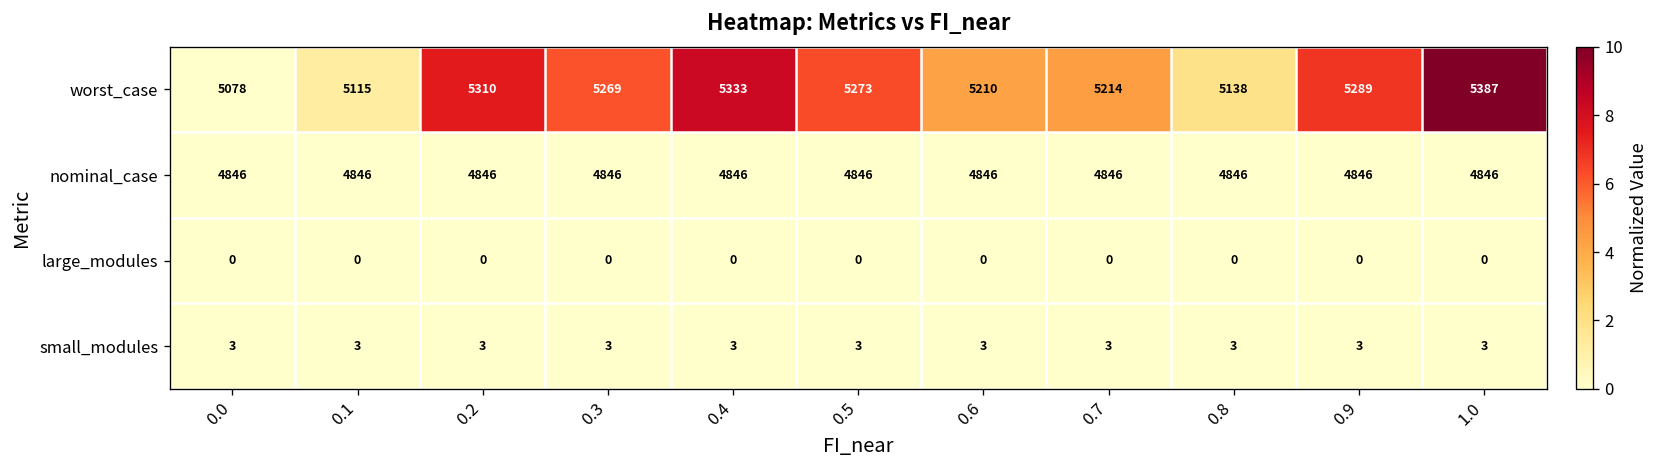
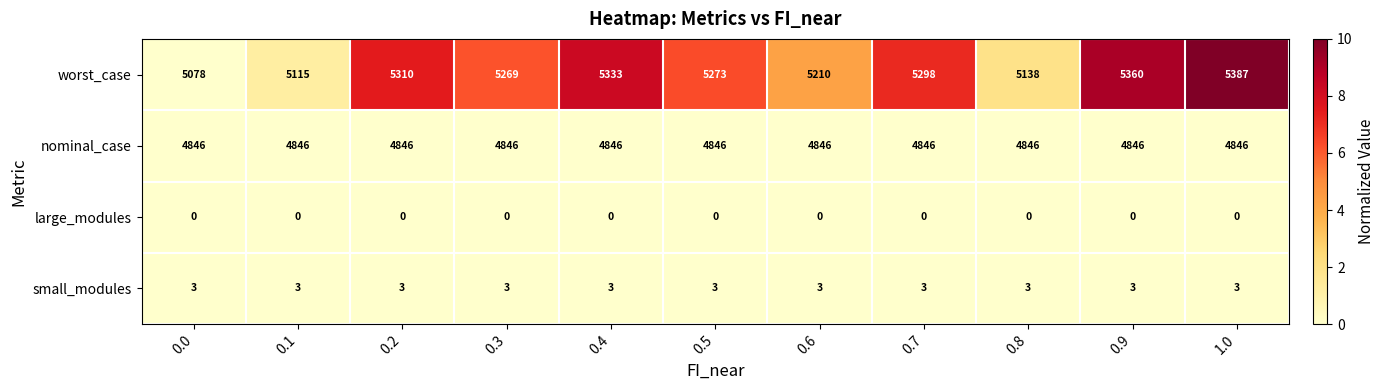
worst_case, 0.7: 5214 -> 5298
worst_case, 0.9: 5289 -> 5360
